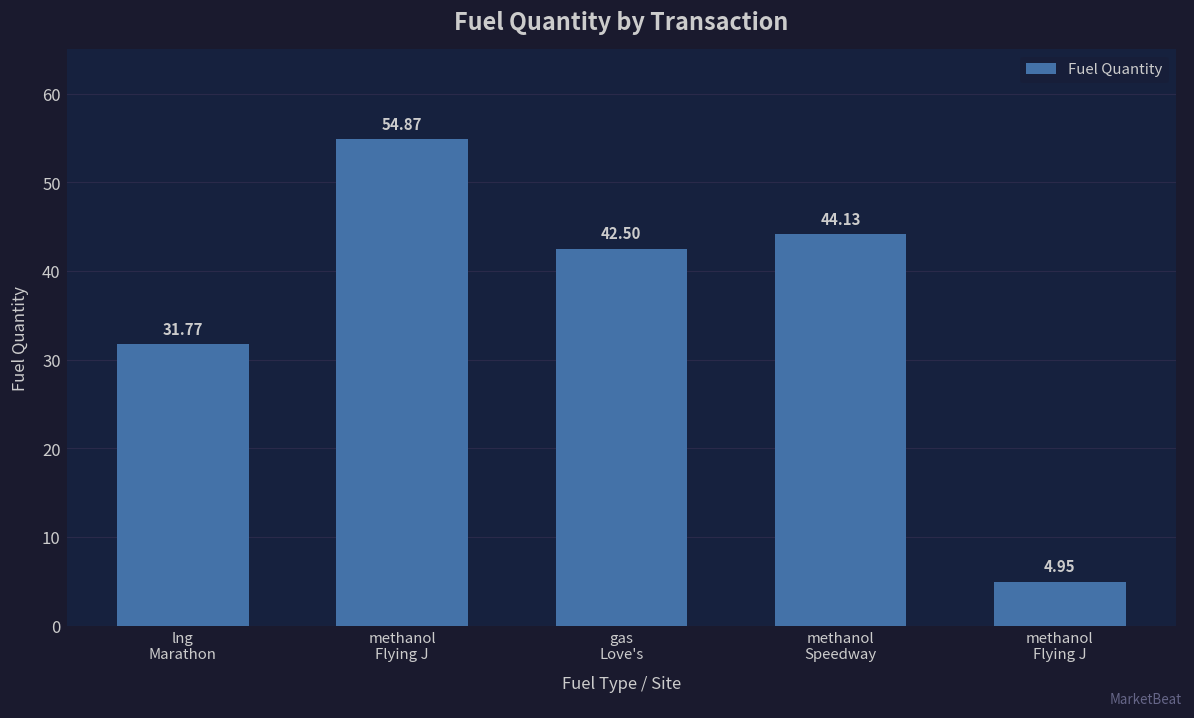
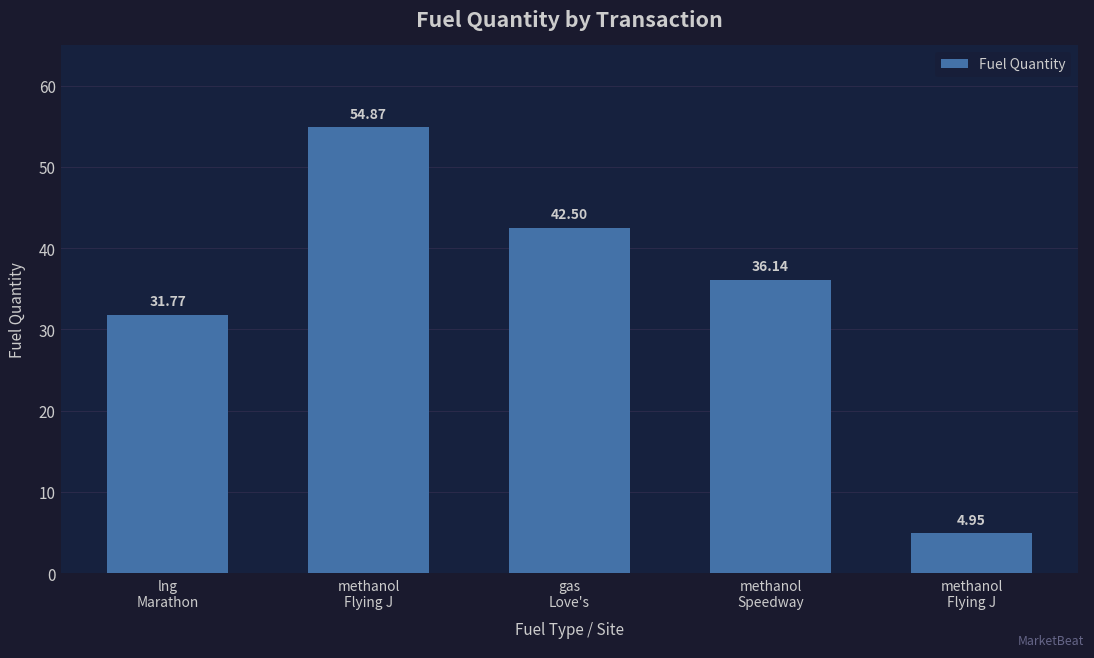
methanol Speedway: 44.13 -> 36.14
